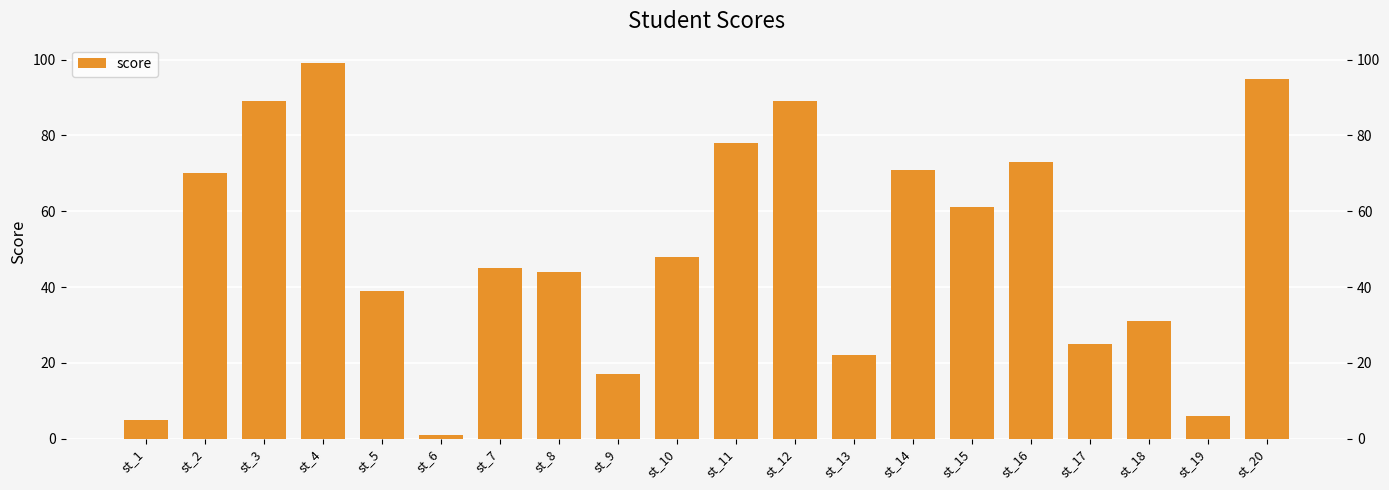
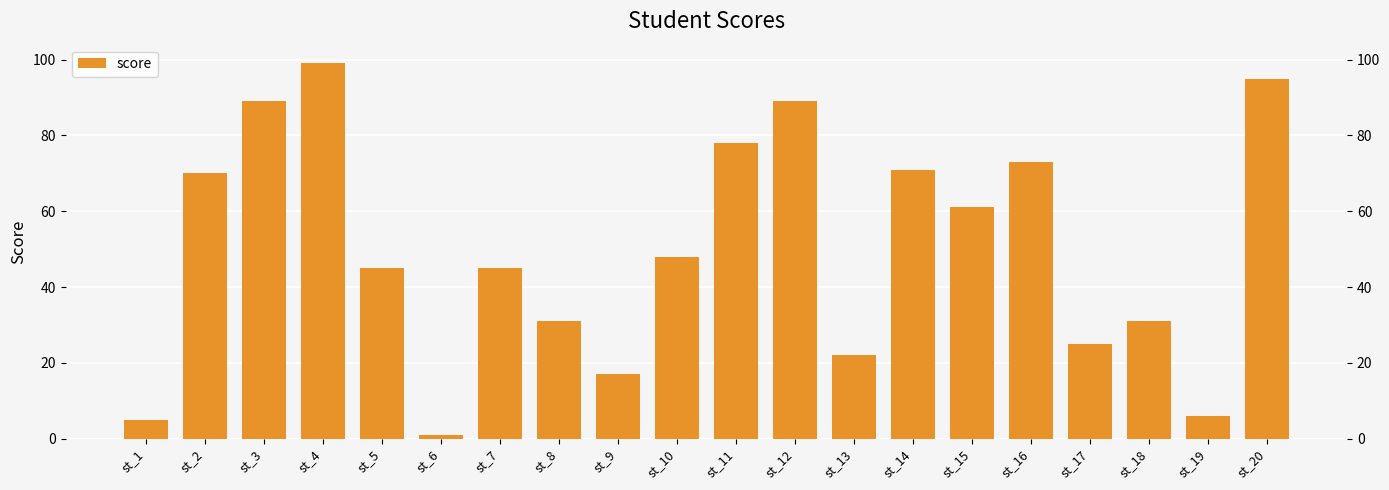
st_5: 39 -> 45
st_8: 44 -> 31
